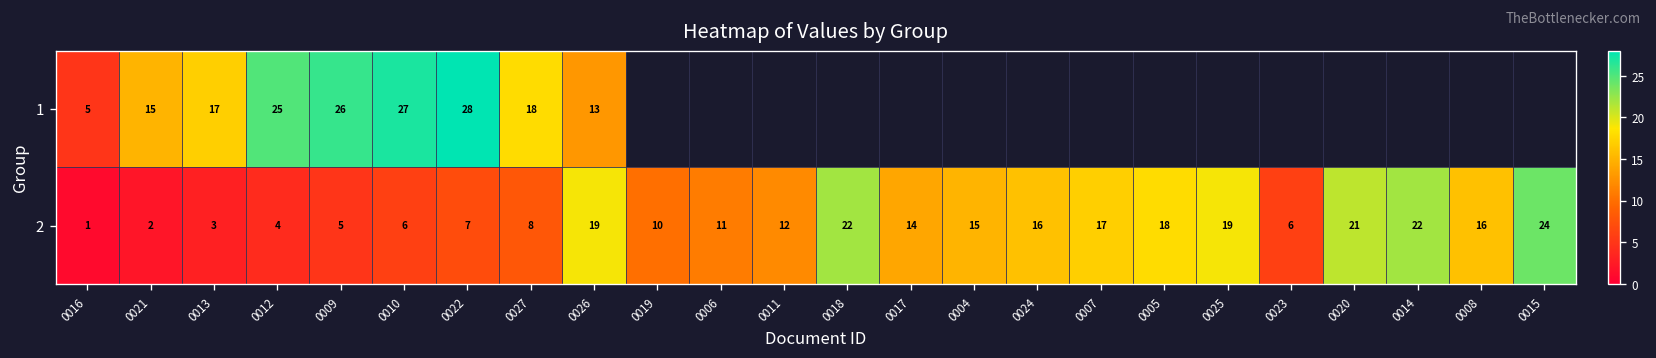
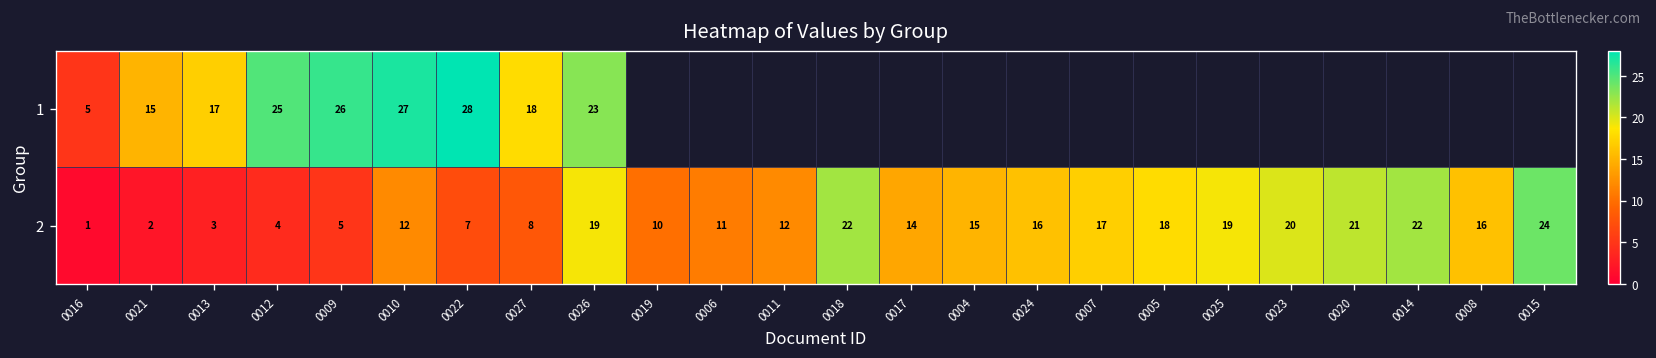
1, 0026: 13 -> 23
2, 0010: 6 -> 12
2, 0023: 6 -> 20
